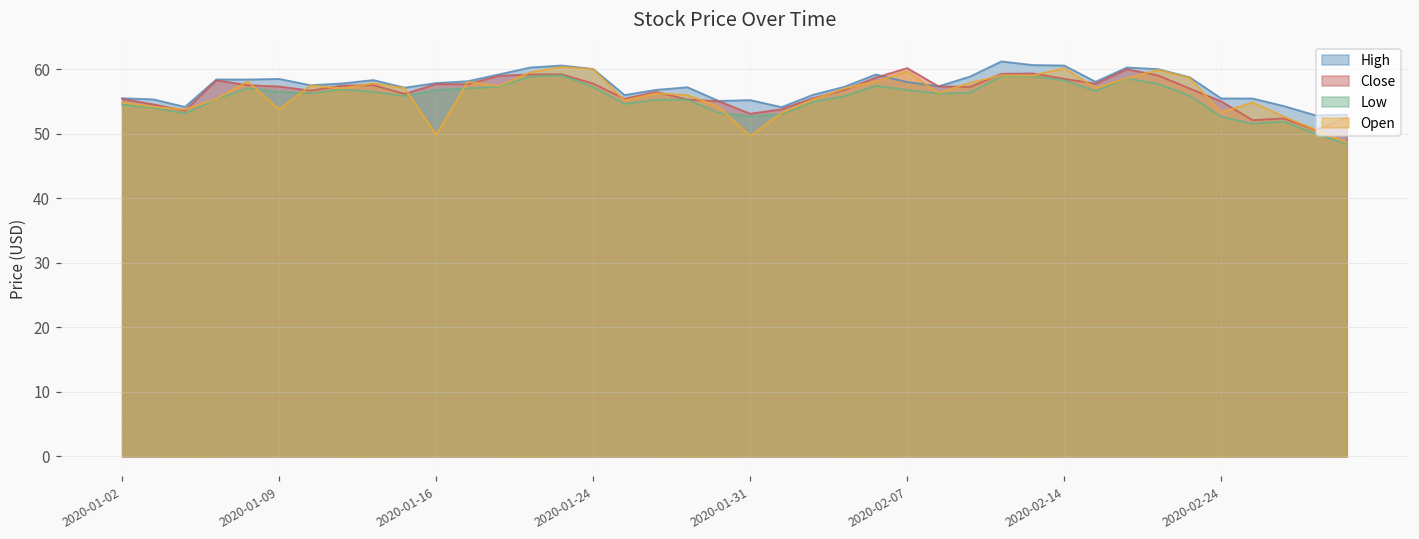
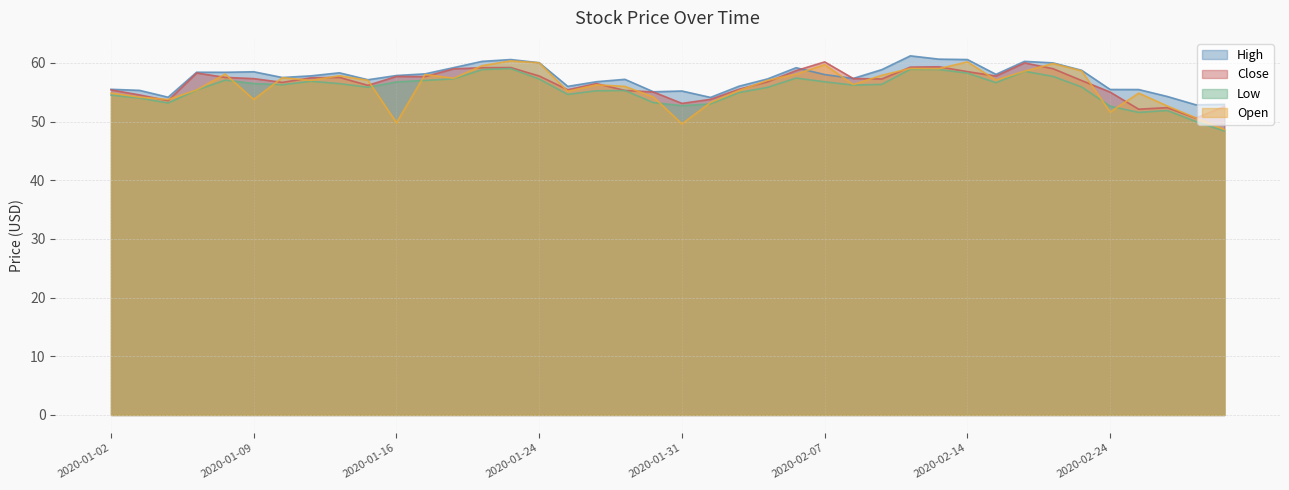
Open, 2020-02-24: 53 -> 52
